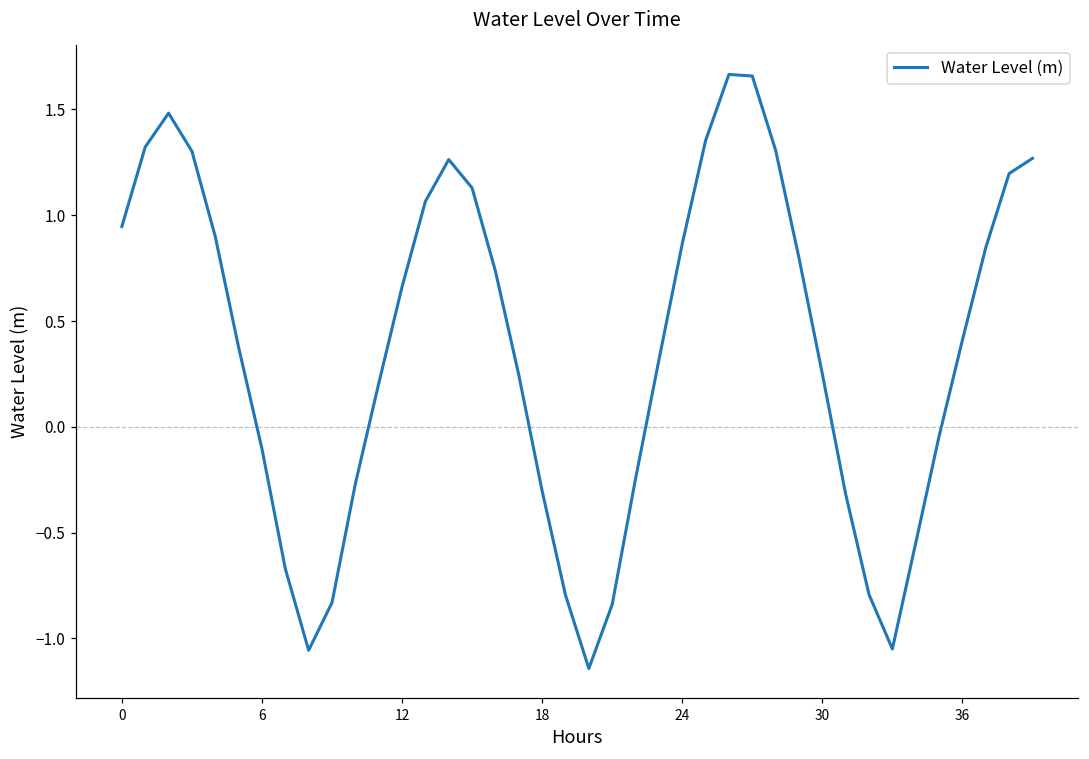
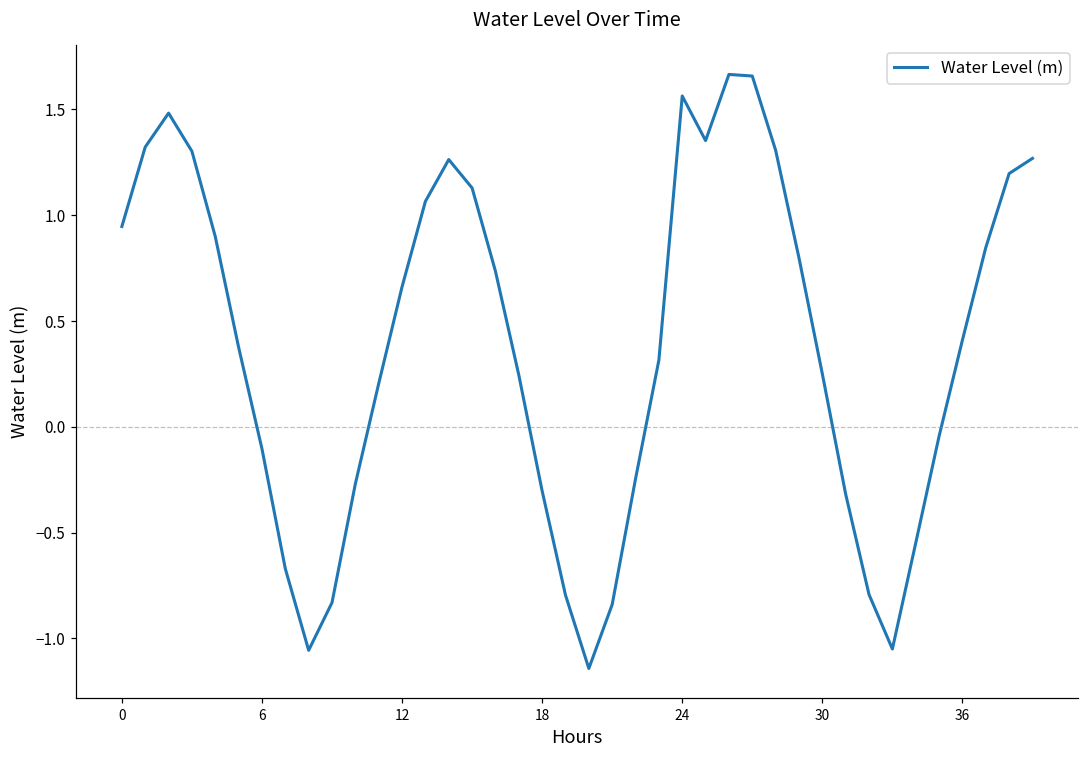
24: 0.86 -> 1.56
